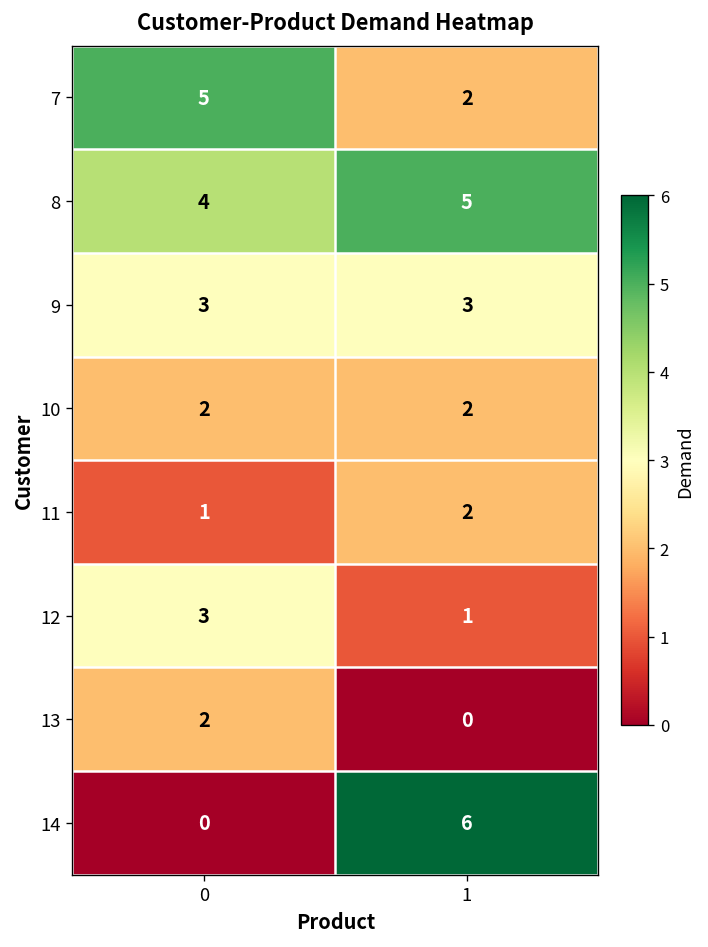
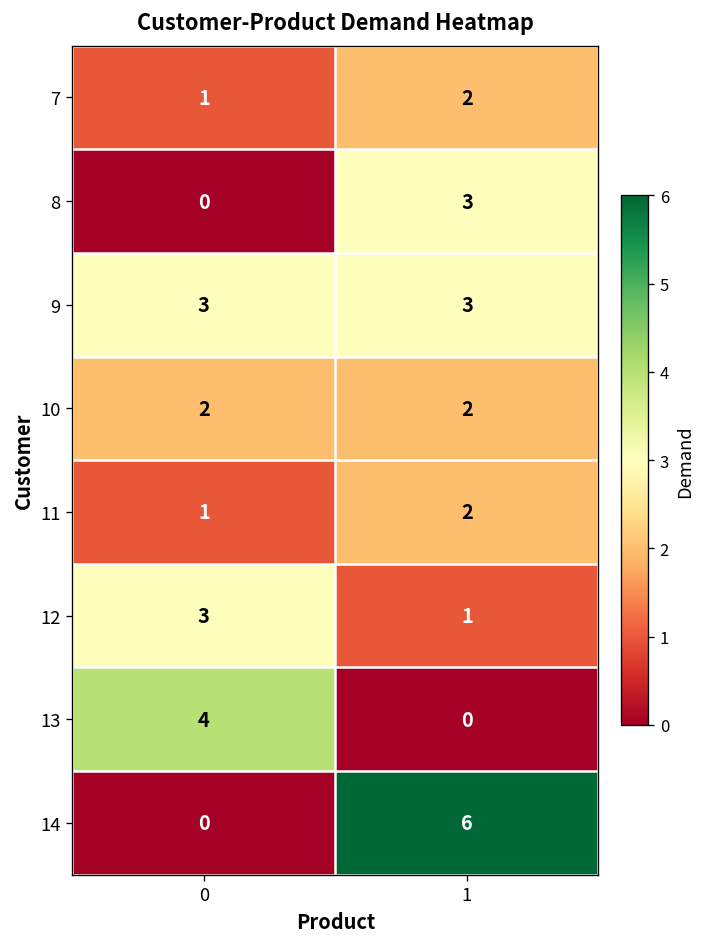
7, 0: 5 -> 1
8, 0: 4 -> 0
8, 1: 5 -> 3
13, 0: 2 -> 4
